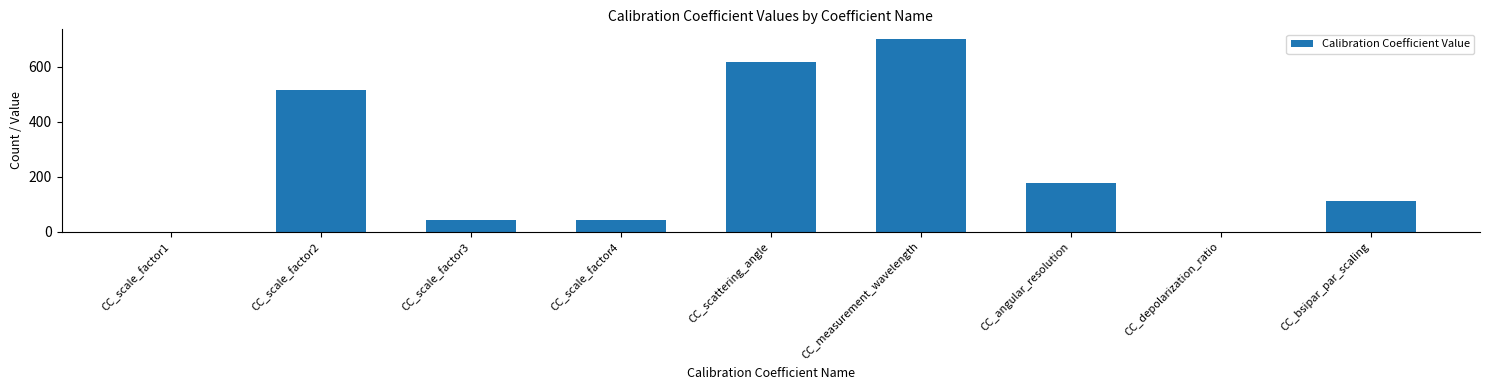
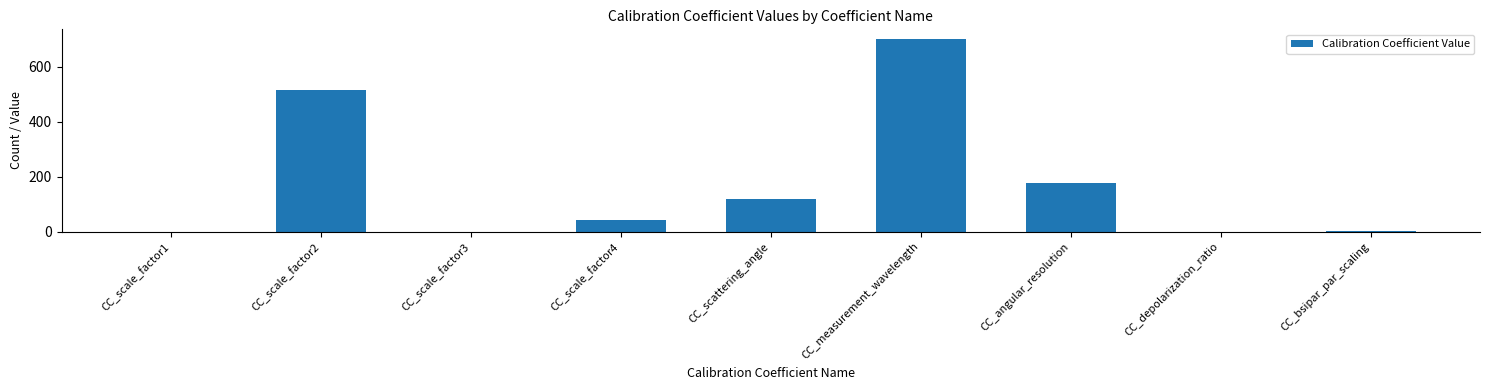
CC_scale_factor3: 40 -> 0
CC_scattering_angle: 620 -> 120
CC_bsipar_par_scaling: 110 -> 0
